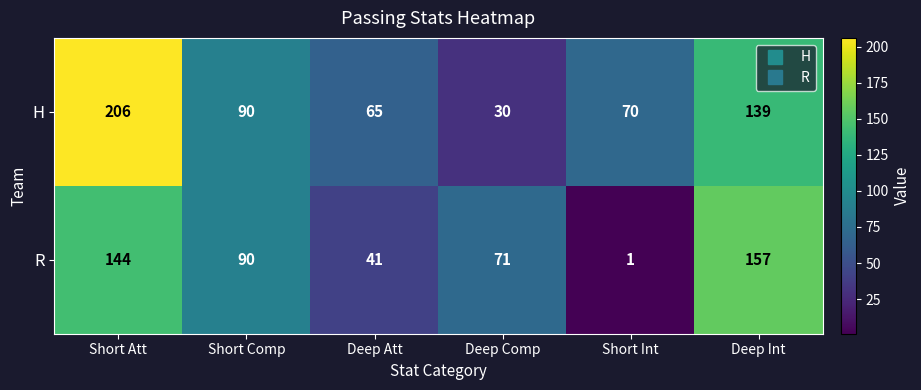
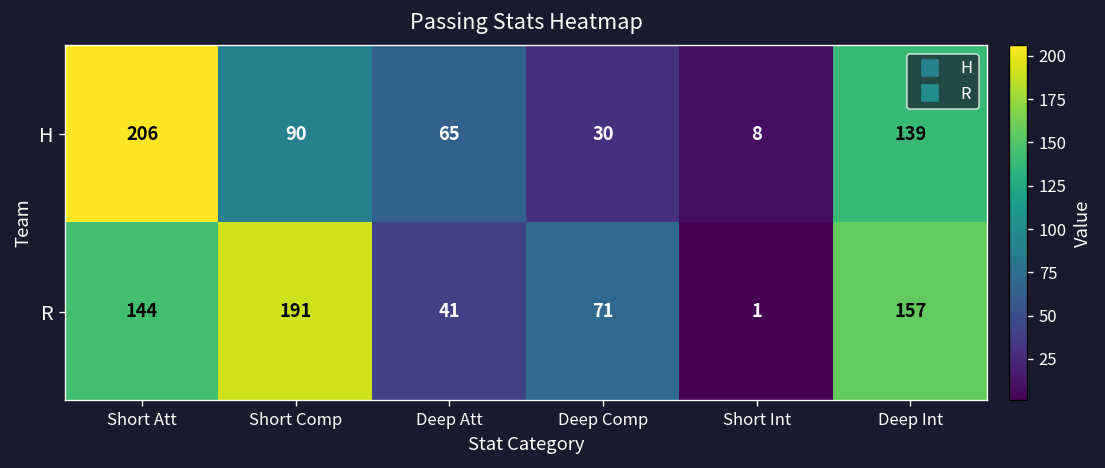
H, Short Int: 70 -> 8
R, Short Comp: 90 -> 191
